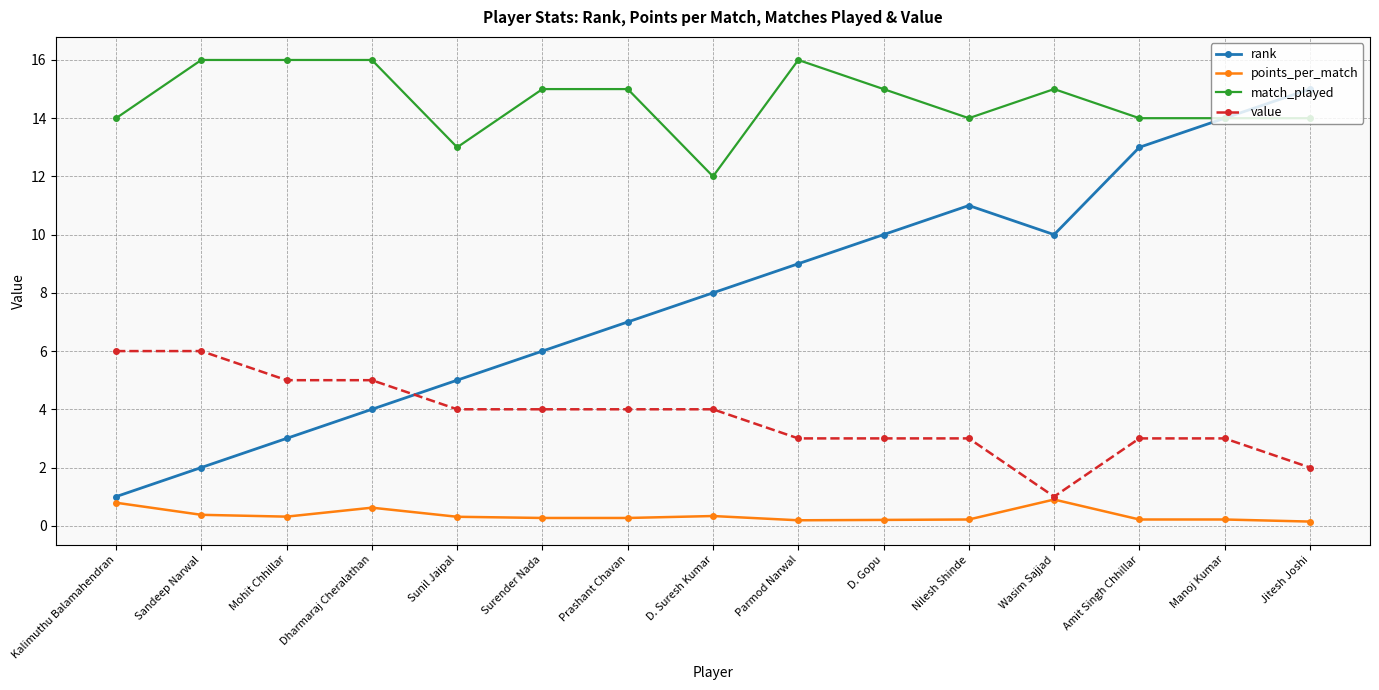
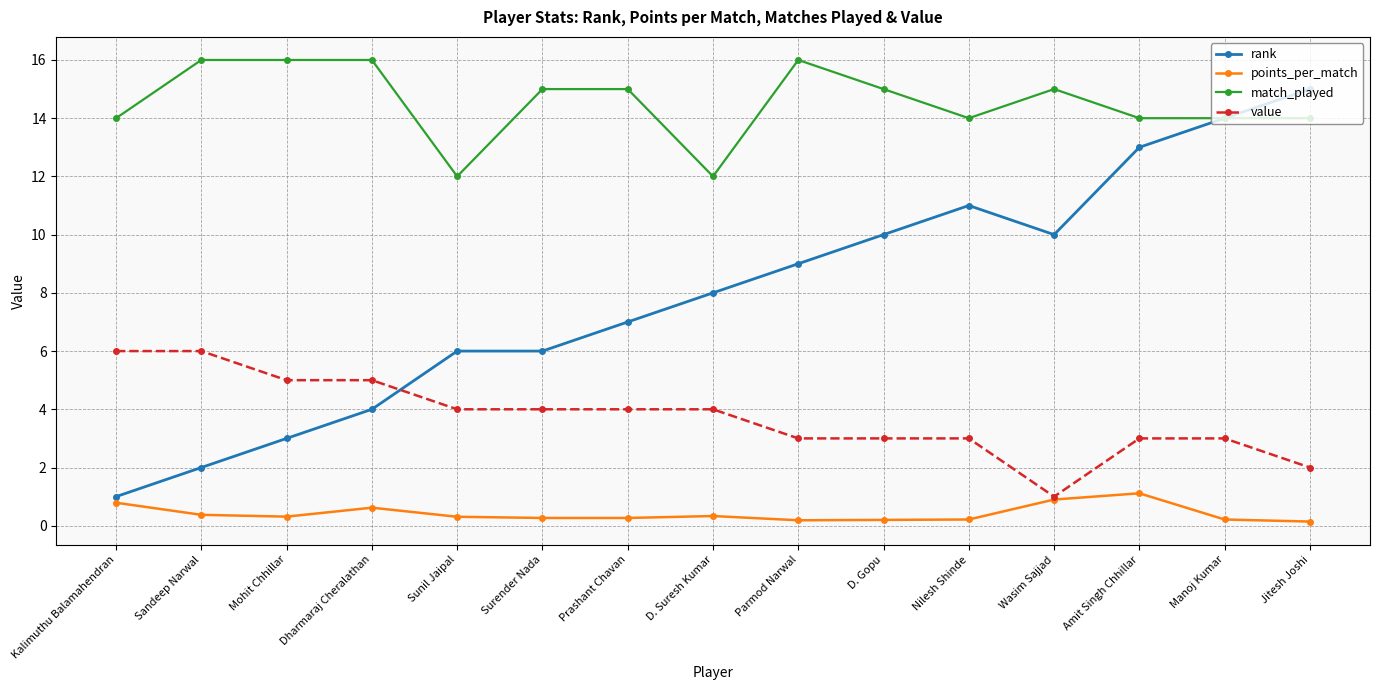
rank, Sunil Jaipal: 5 -> 6
match_played, Sunil Jaipal: 13 -> 12
points_per_match, Amit Singh Chhillar: 0.2 -> 1.1
